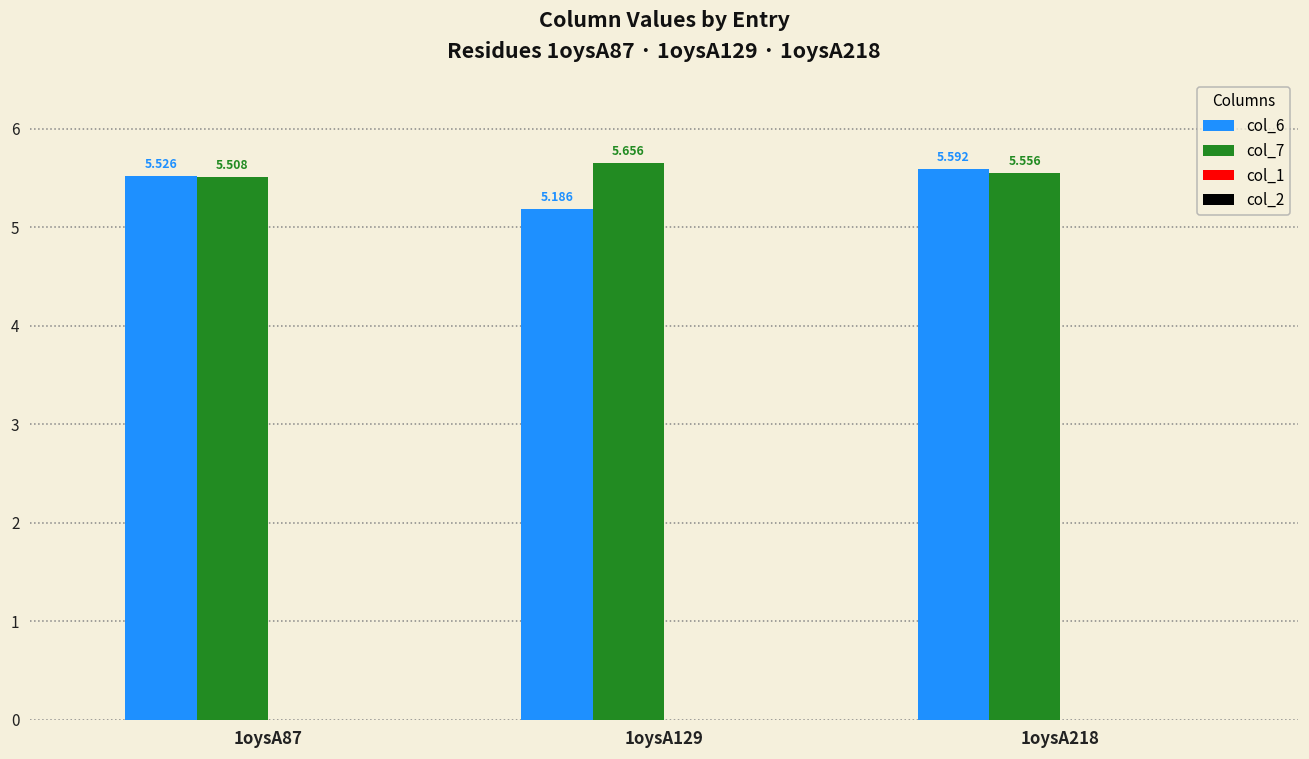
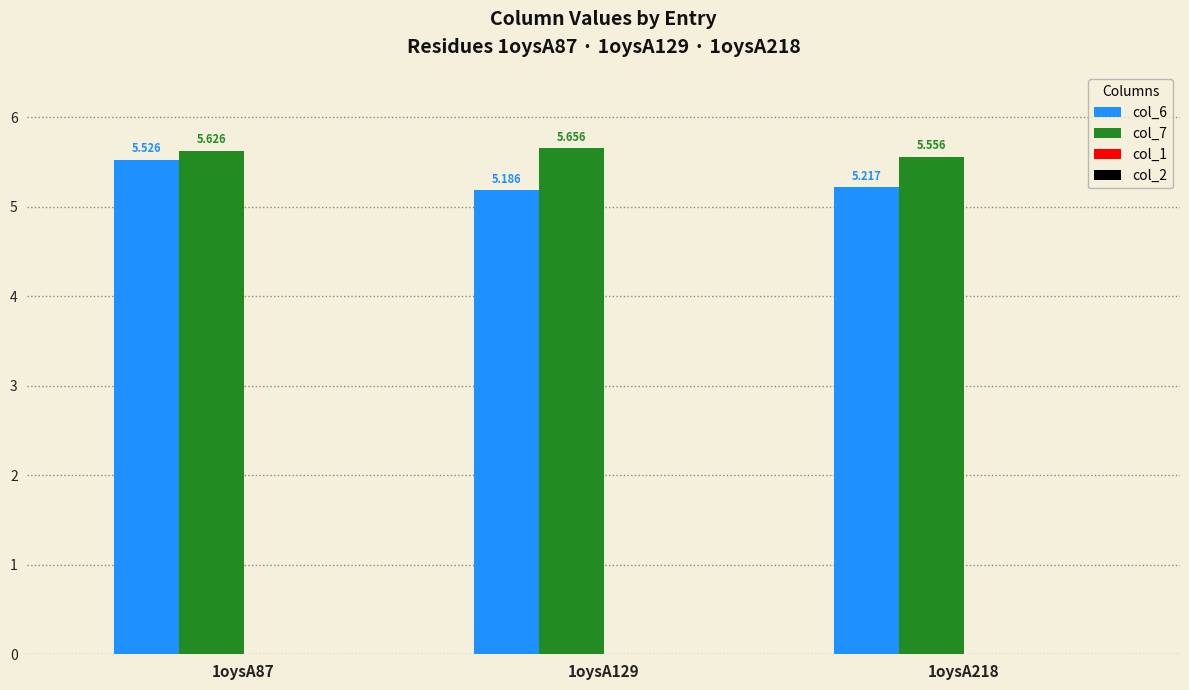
col_7, 1oysA87: 5.508 -> 5.626
col_6, 1oysA218: 5.592 -> 5.217
